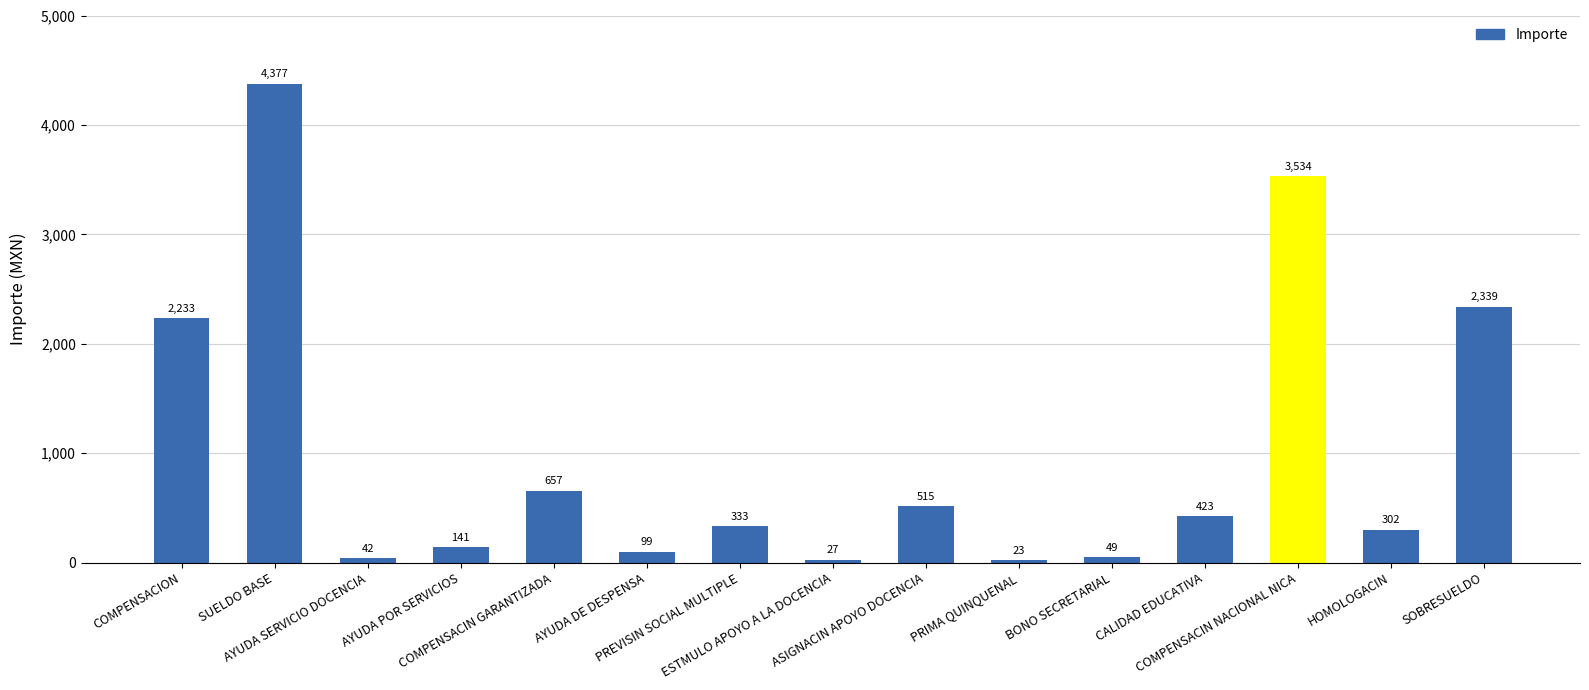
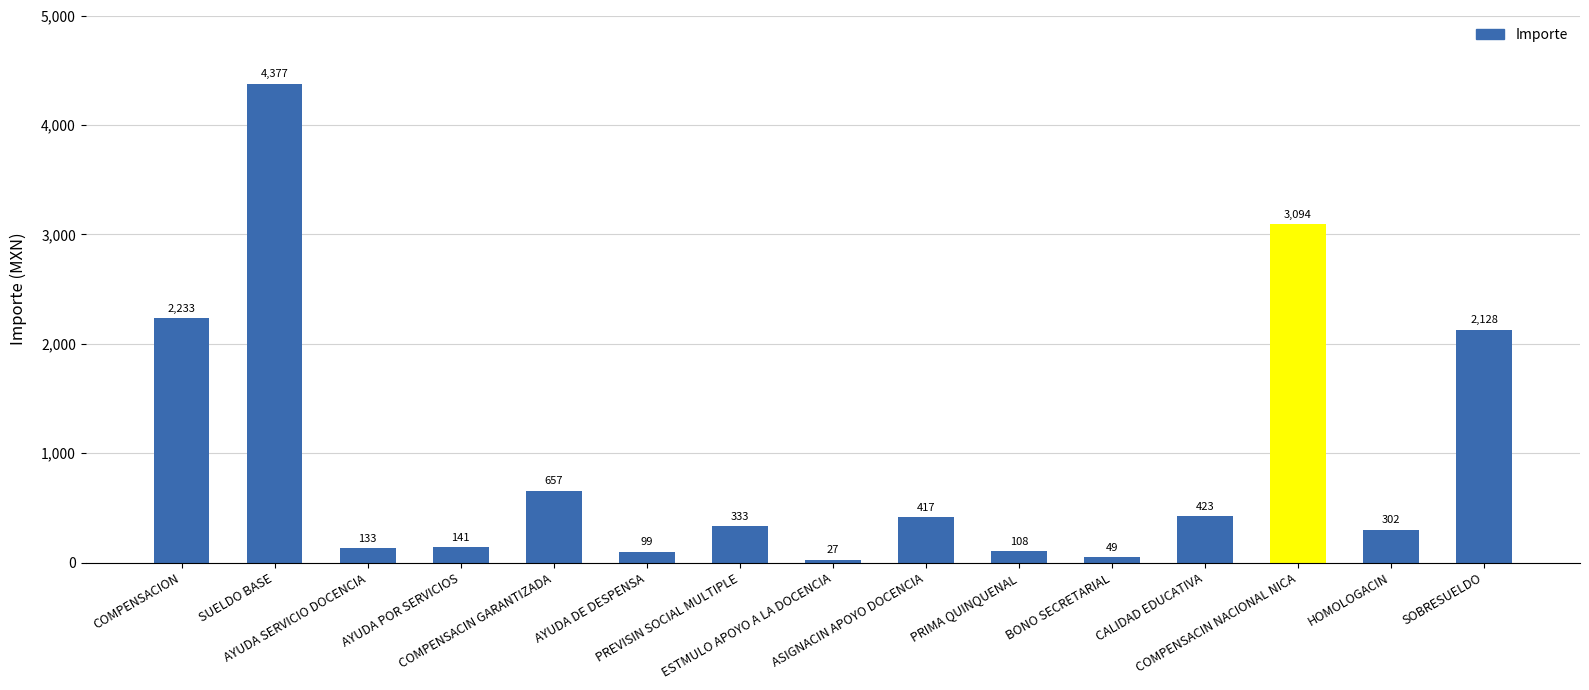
AYUDA SERVICIO DOCENCIA: 42 -> 133
ASIGNACIN APOYO DOCENCIA: 515 -> 417
PRIMA QUINQUENAL: 23 -> 108
COMPENSACIN NACIONAL NICA: 3,534 -> 3,094
SOBRESUELDO: 2,339 -> 2,128
